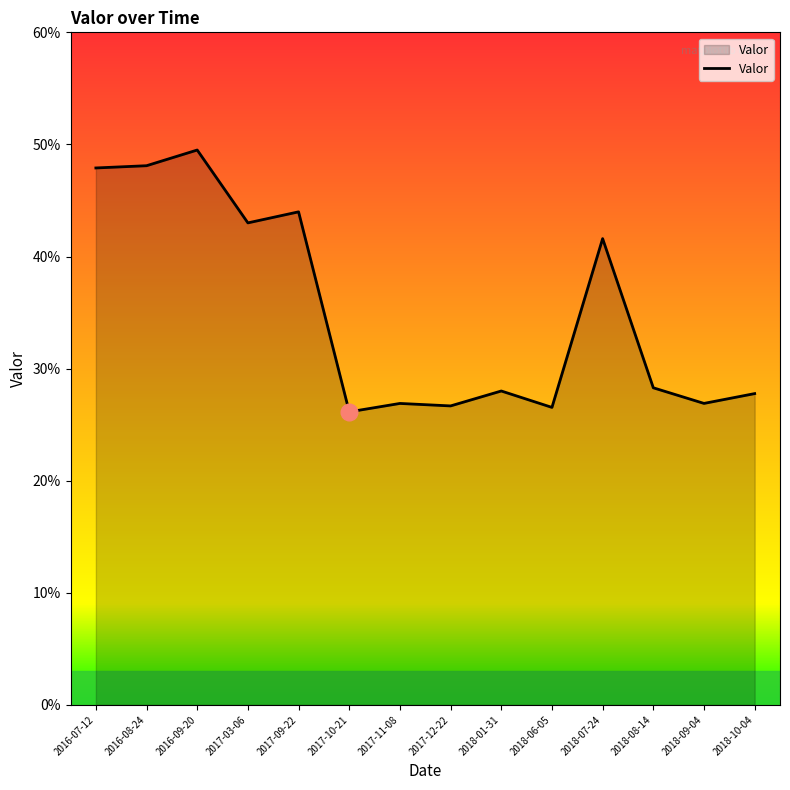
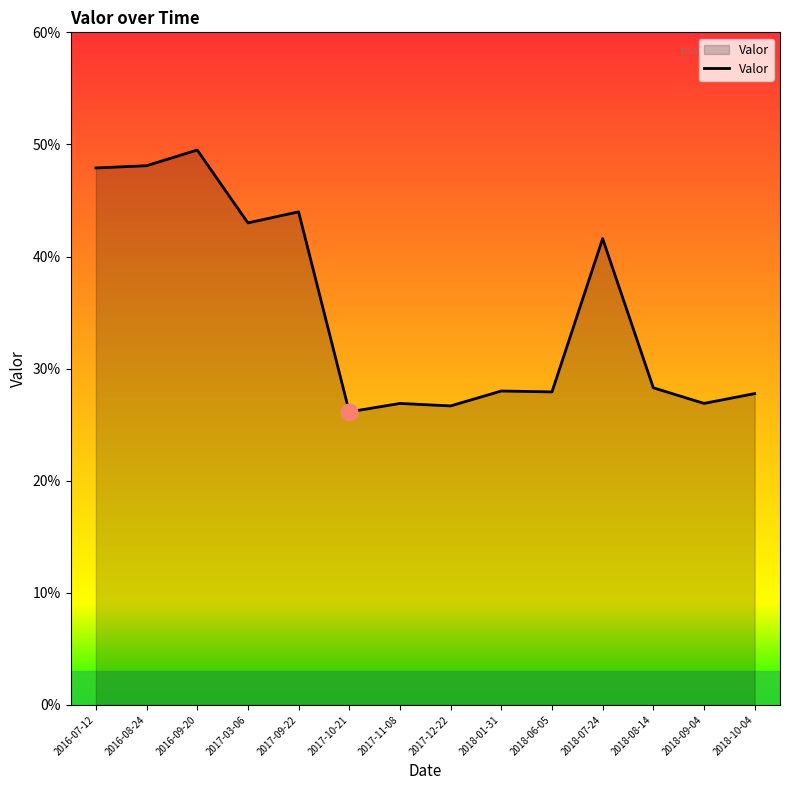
Valor, 2018-06-05: 26.5% -> 27.9%
